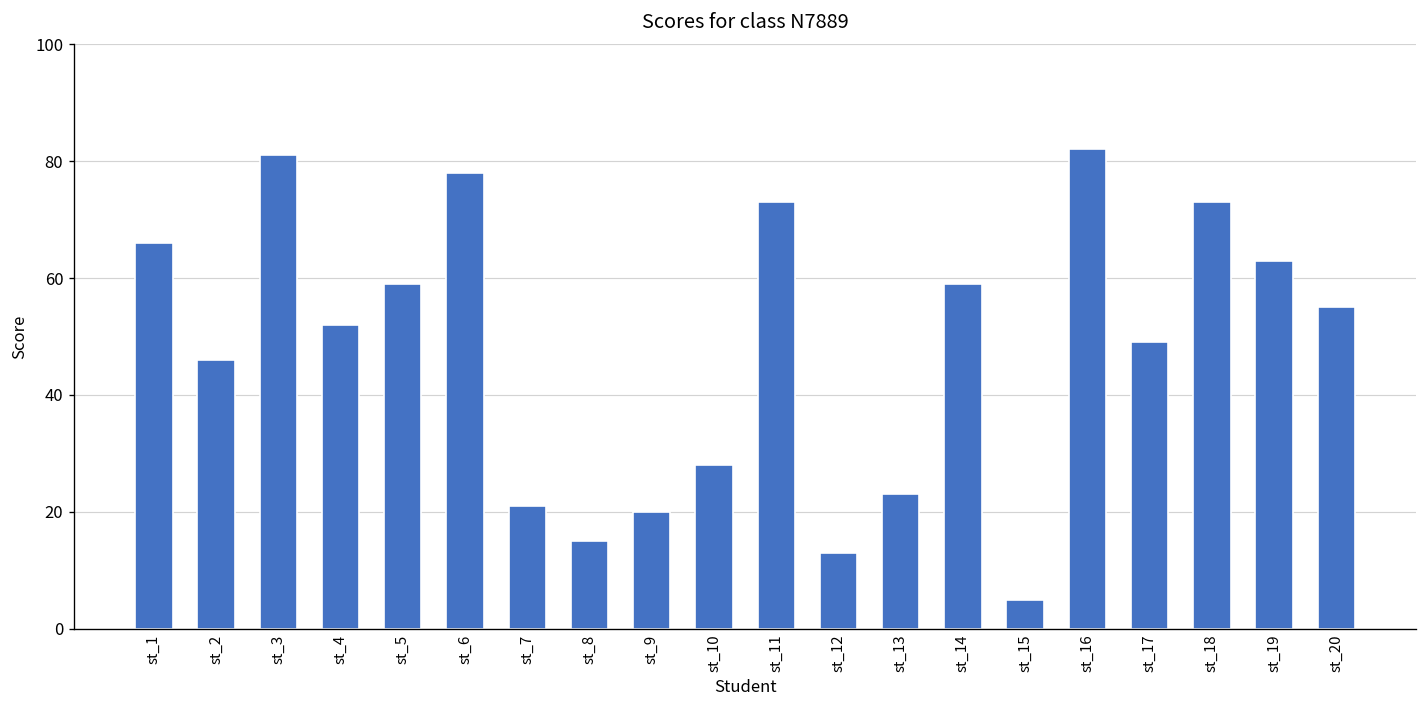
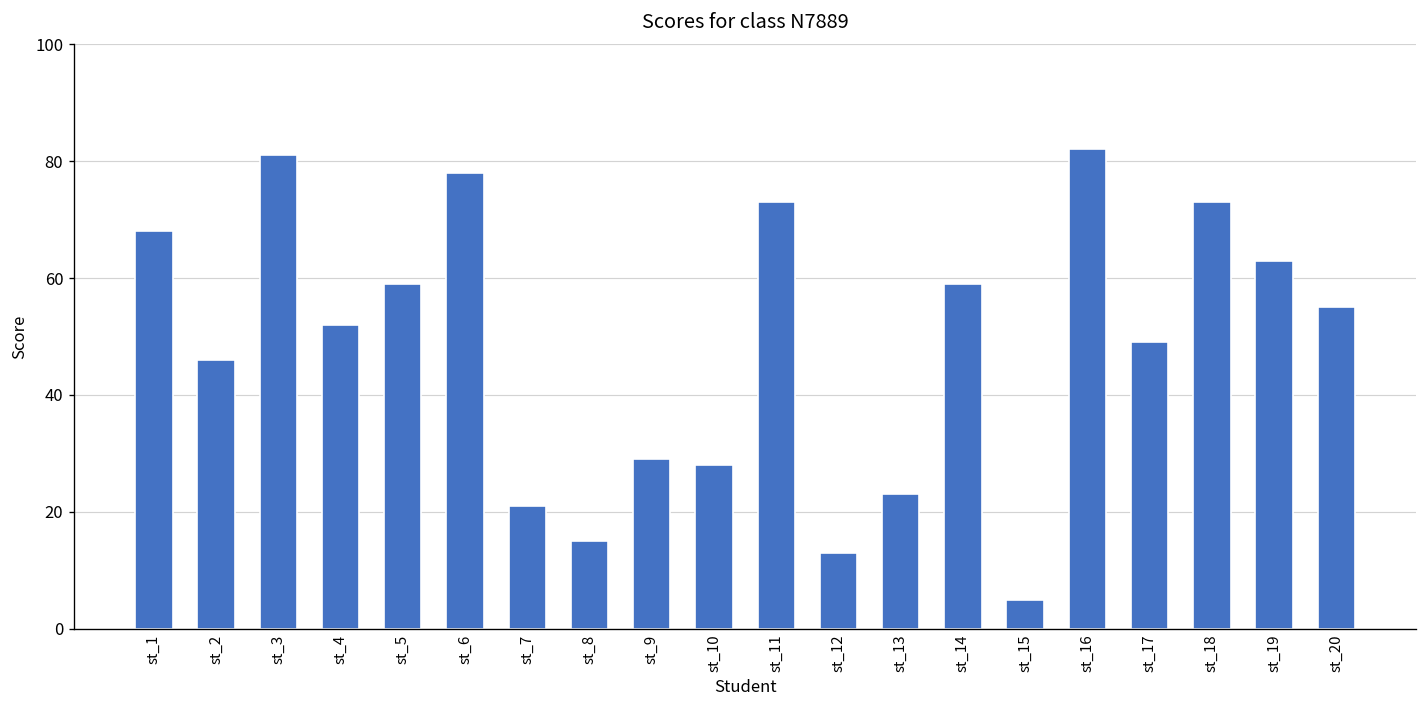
st_1: 66 -> 68
st_9: 20 -> 29
